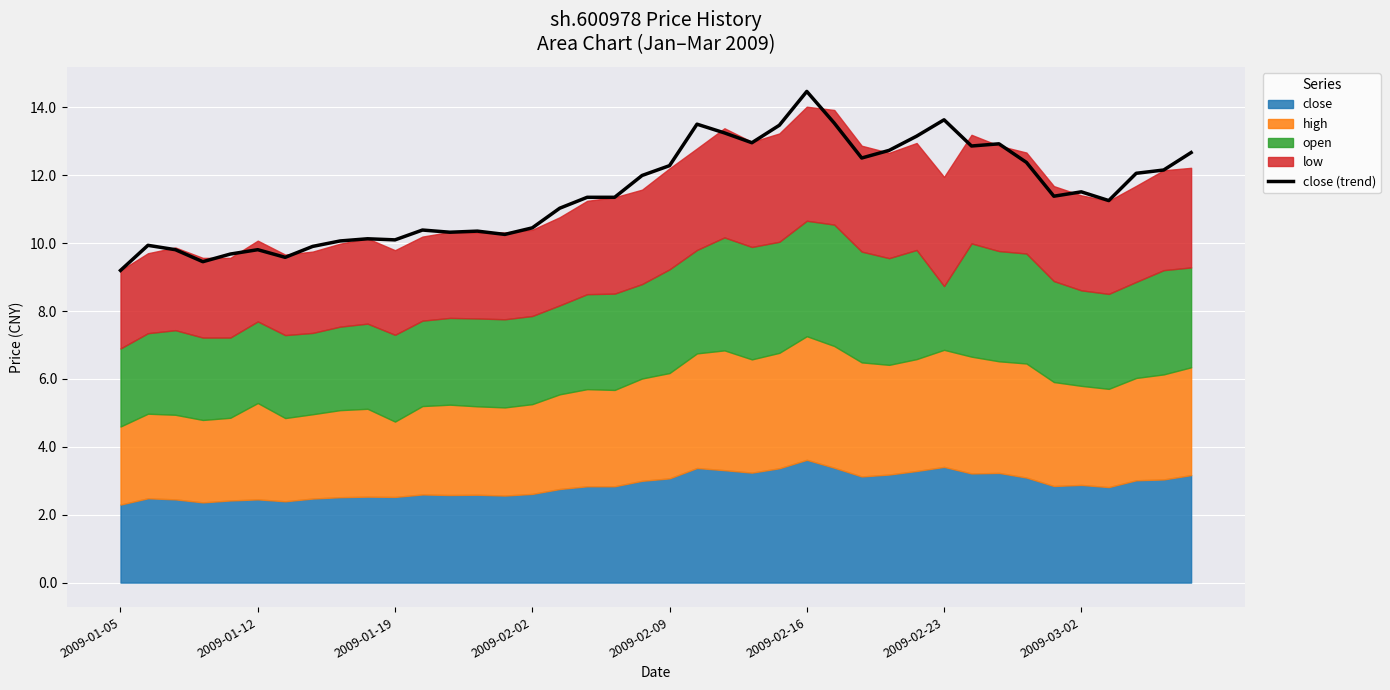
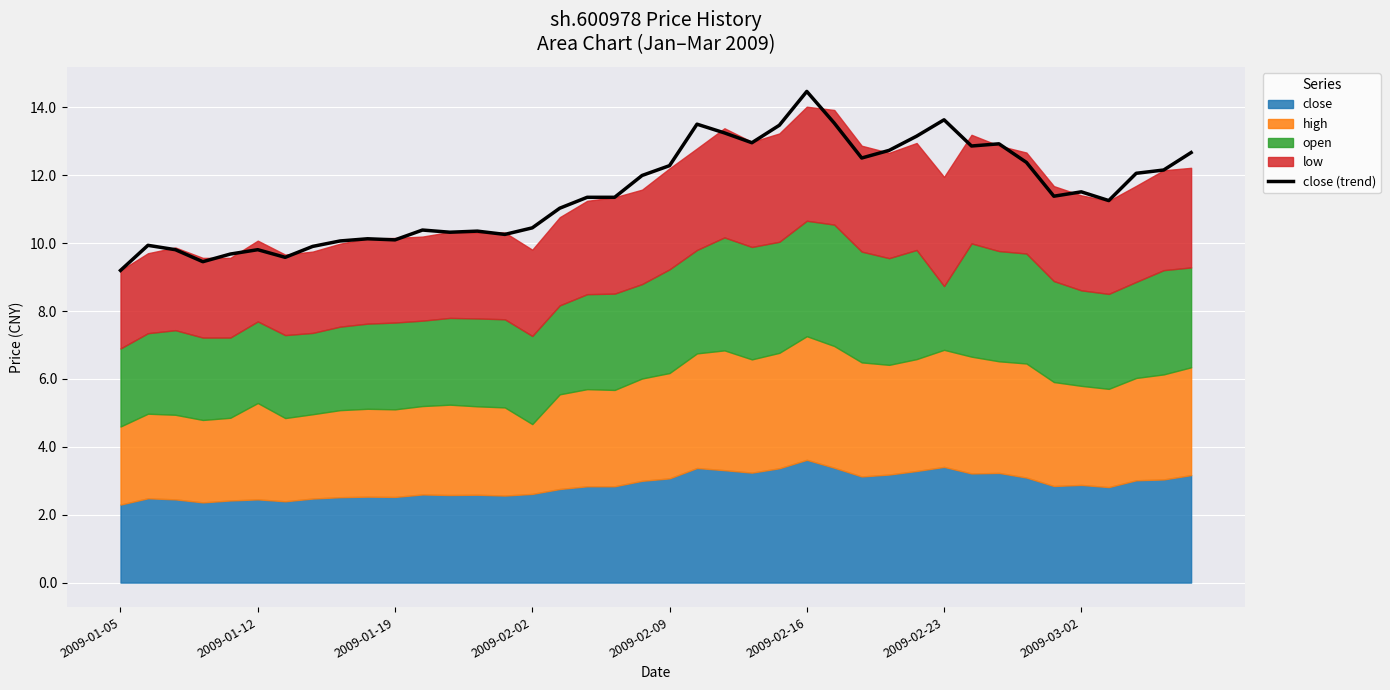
high, 2009-01-19: 2.2 -> 2.6
high, 2009-02-02: 2.6 -> 2.1
